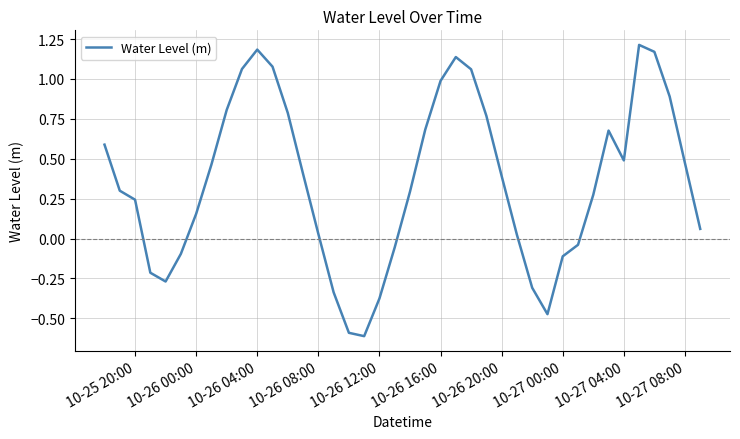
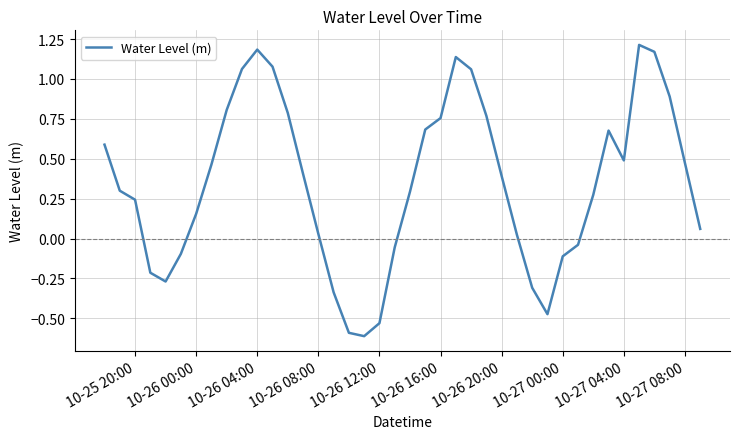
10-26 12:00: -0.38 -> -0.53
10-26 16:00: 0.99 -> 0.75
